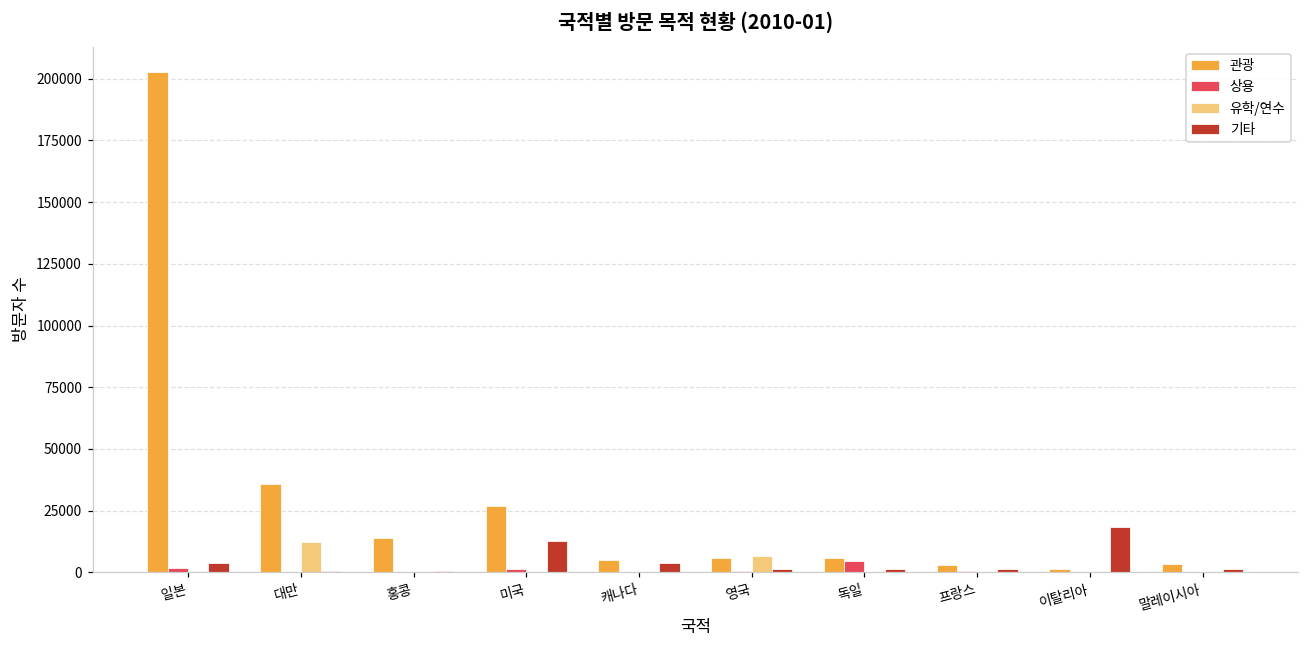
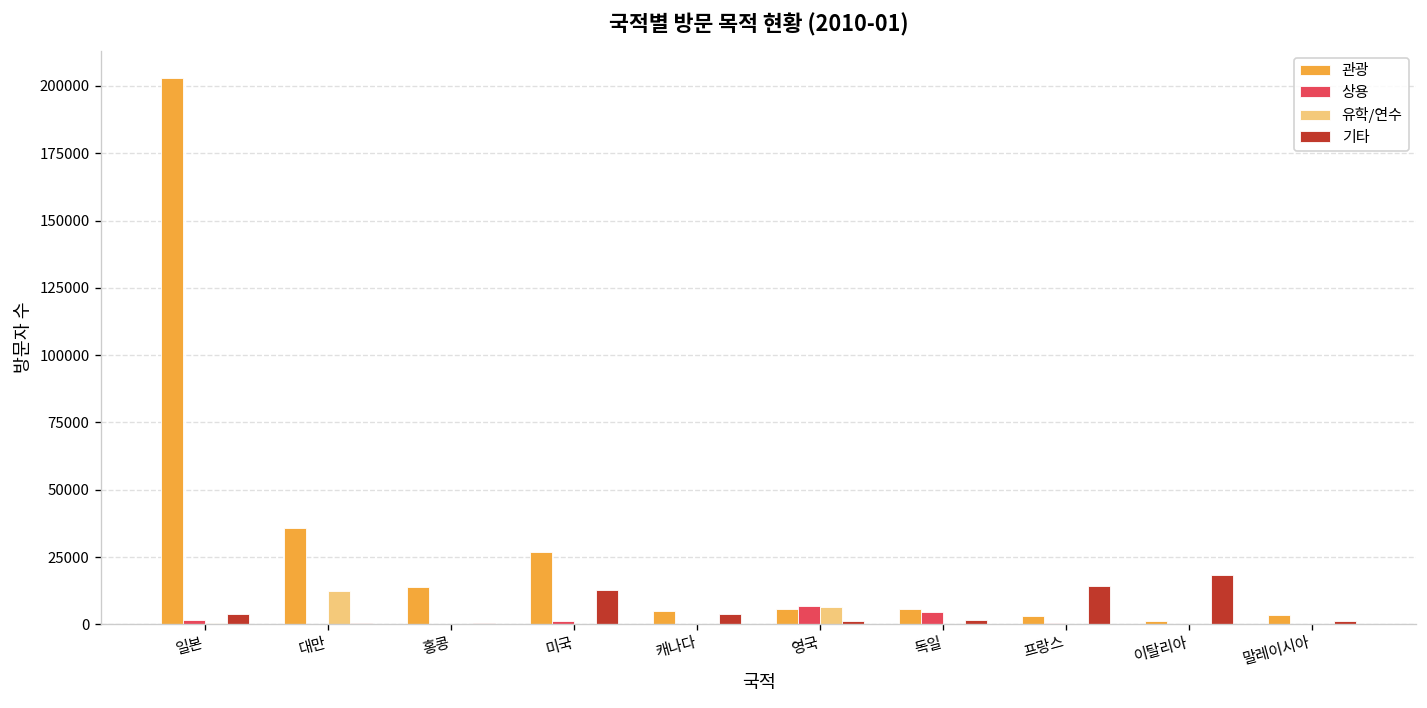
상용, 영국: 0 -> 7000
기타, 프랑스: 1000 -> 14000
